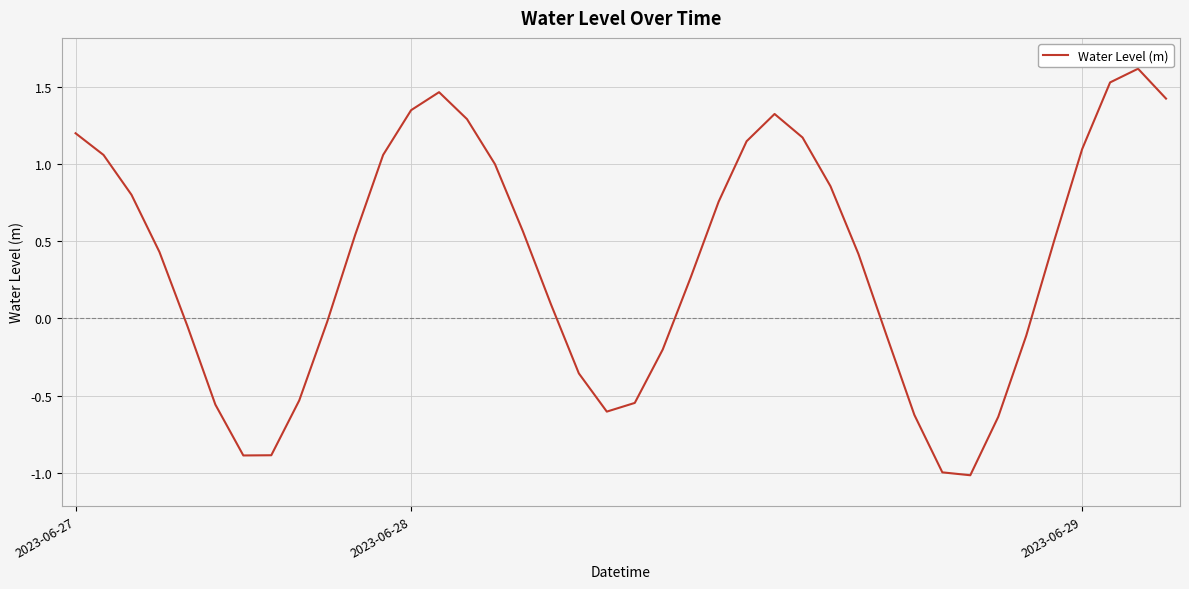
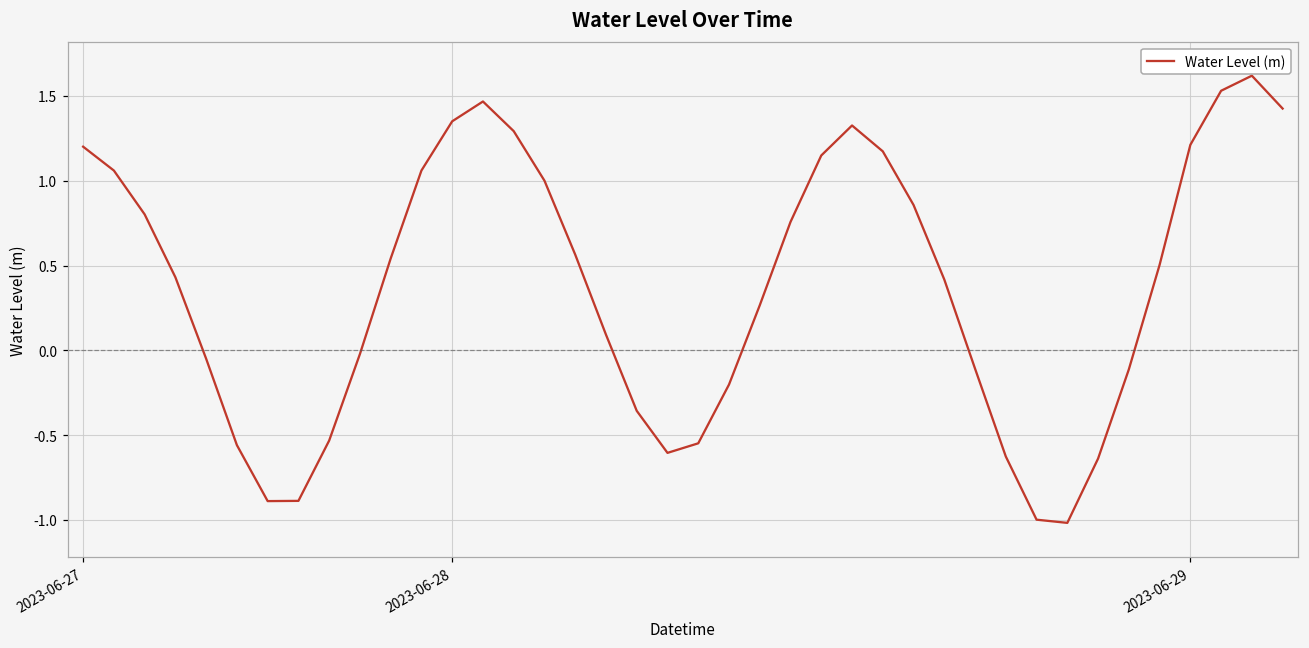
2023-06-29: 1.10 -> 1.21
